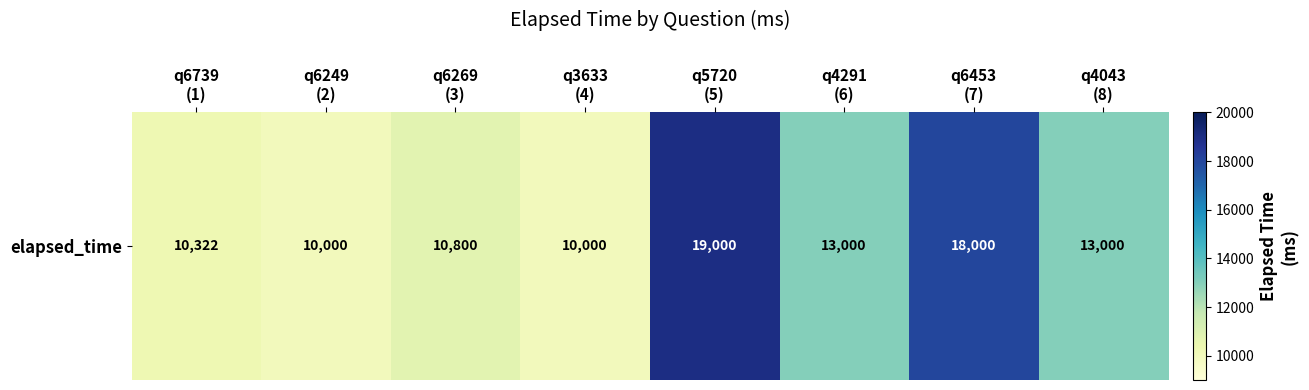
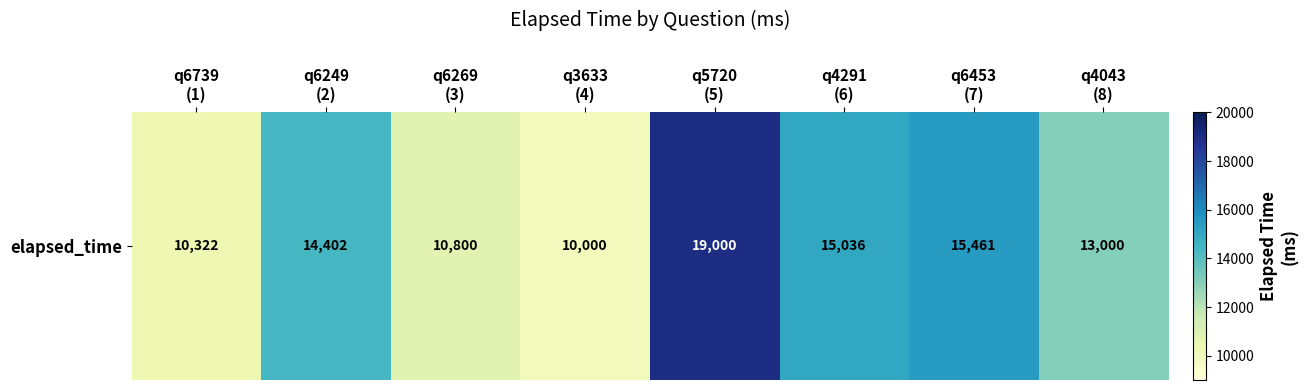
elapsed_time, q6249 (2): 10,000 -> 14,402
elapsed_time, q4291 (6): 13,000 -> 15,036
elapsed_time, q6453 (7): 18,000 -> 15,461
